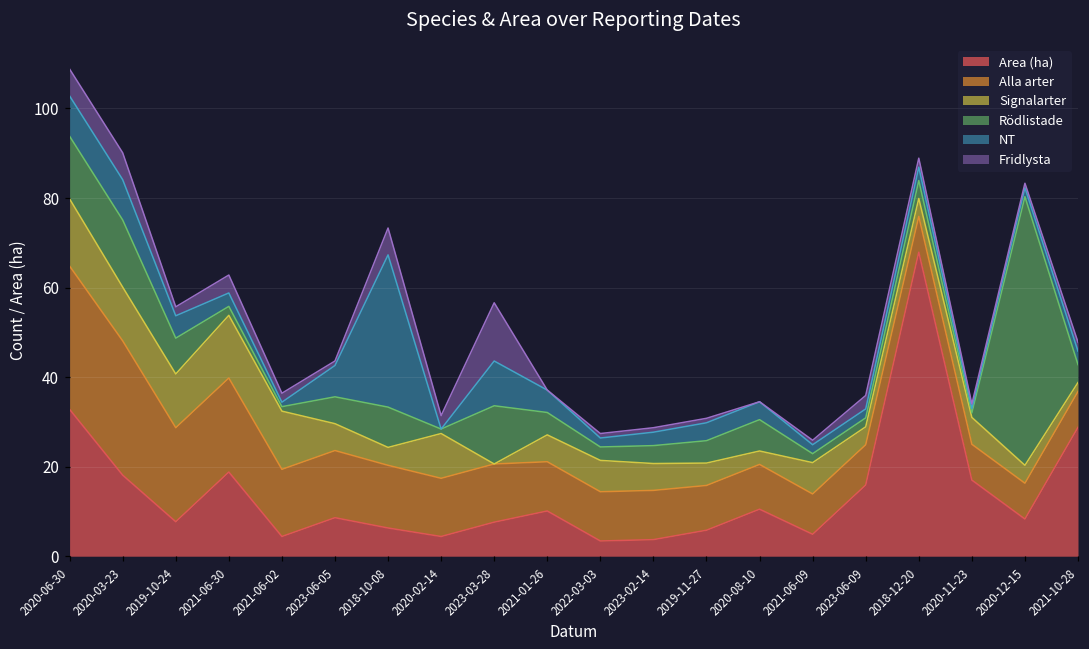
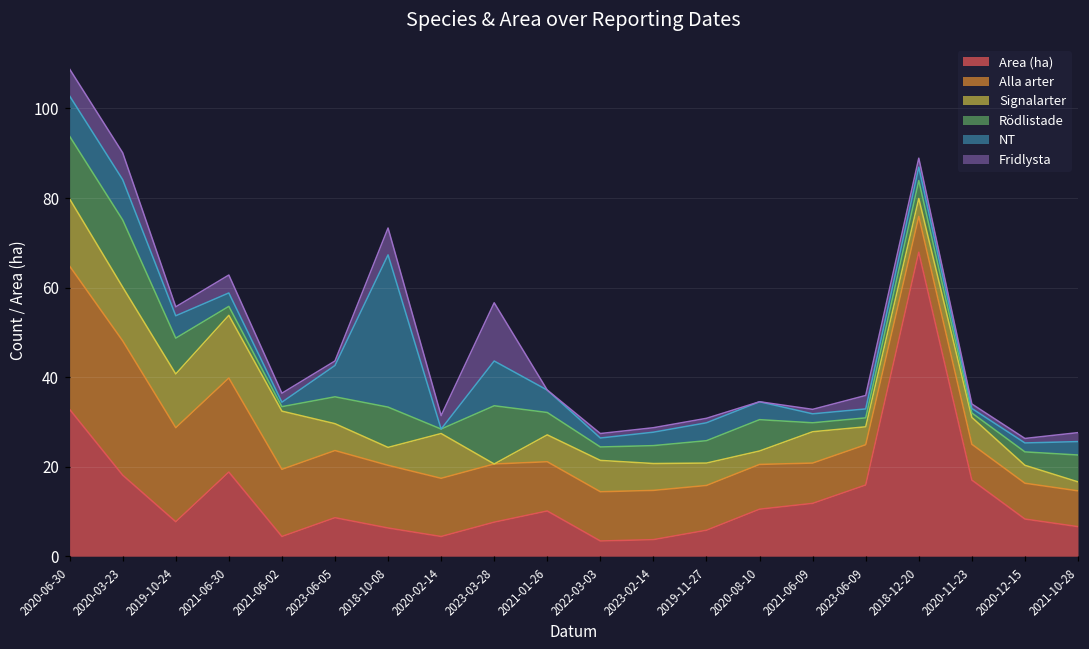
Area (ha), 2021-06-09: 5 -> 12
Rödlistade, 2020-12-15: 60 -> 3
Area (ha), 2021-10-28: 29 -> 7
Rödlistade, 2021-10-28: 4 -> 6
